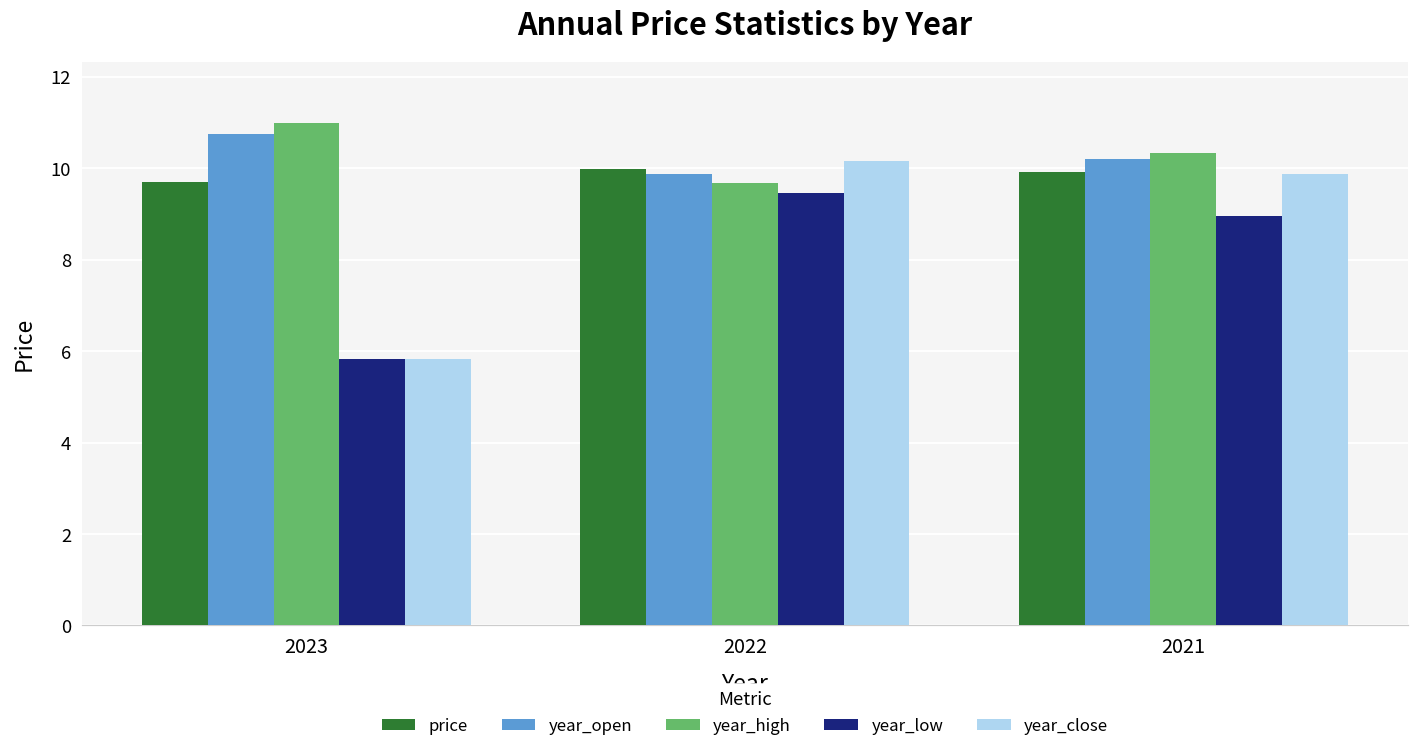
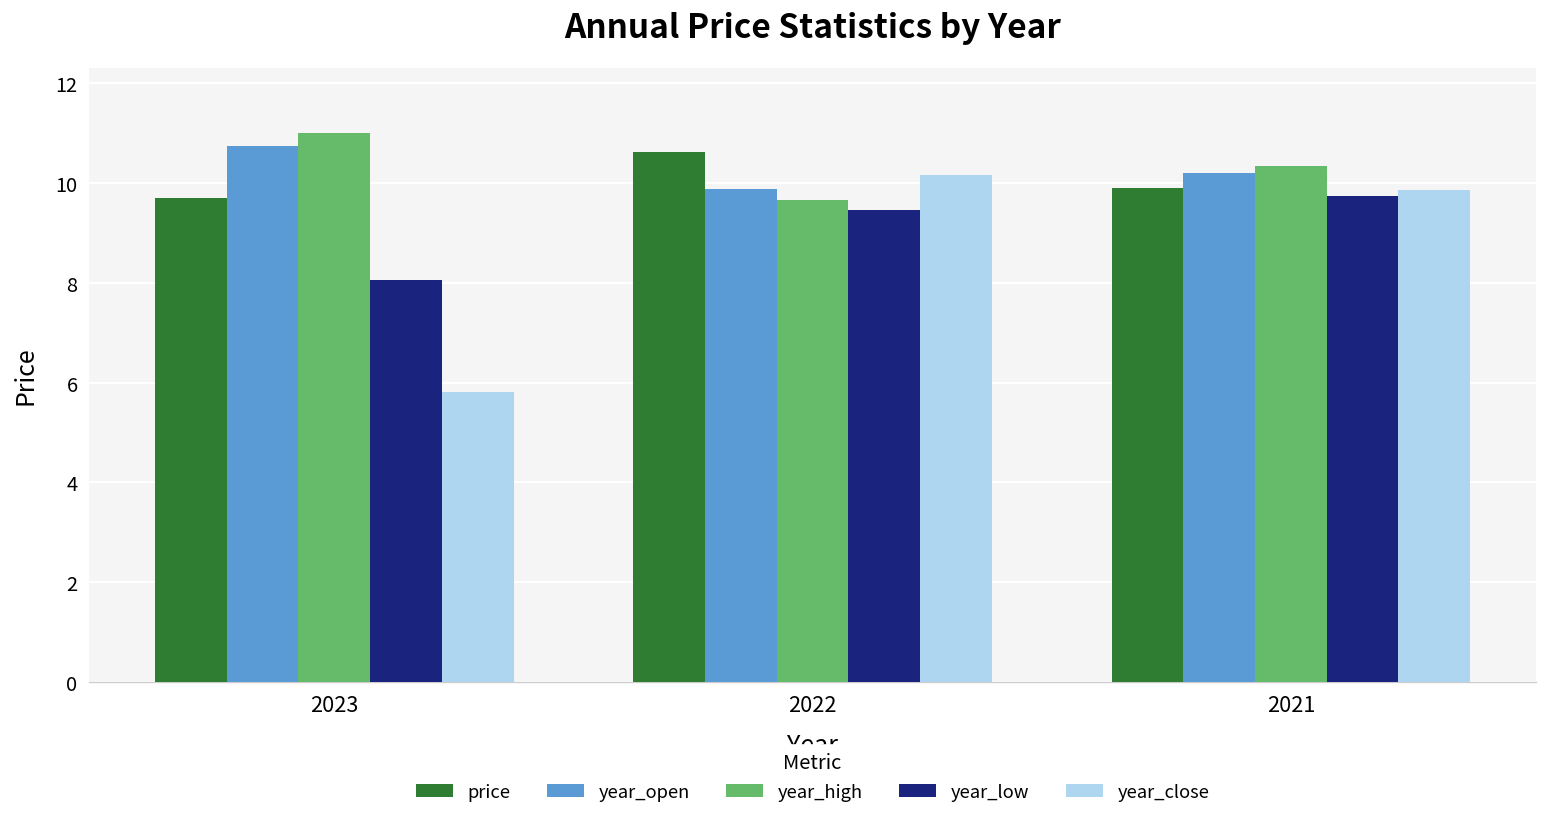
year_low, 2023: 5.8 -> 8.1
price, 2022: 10.0 -> 10.6
year_low, 2021: 9.0 -> 9.7
